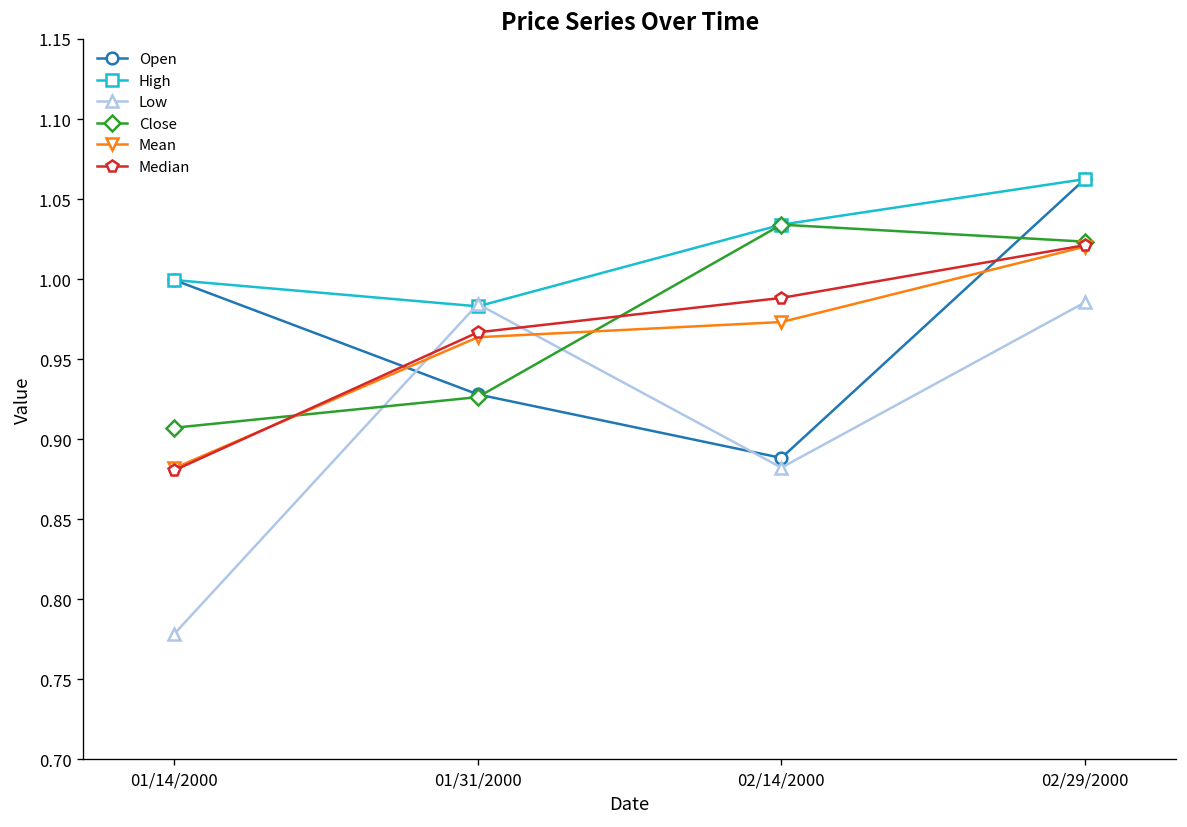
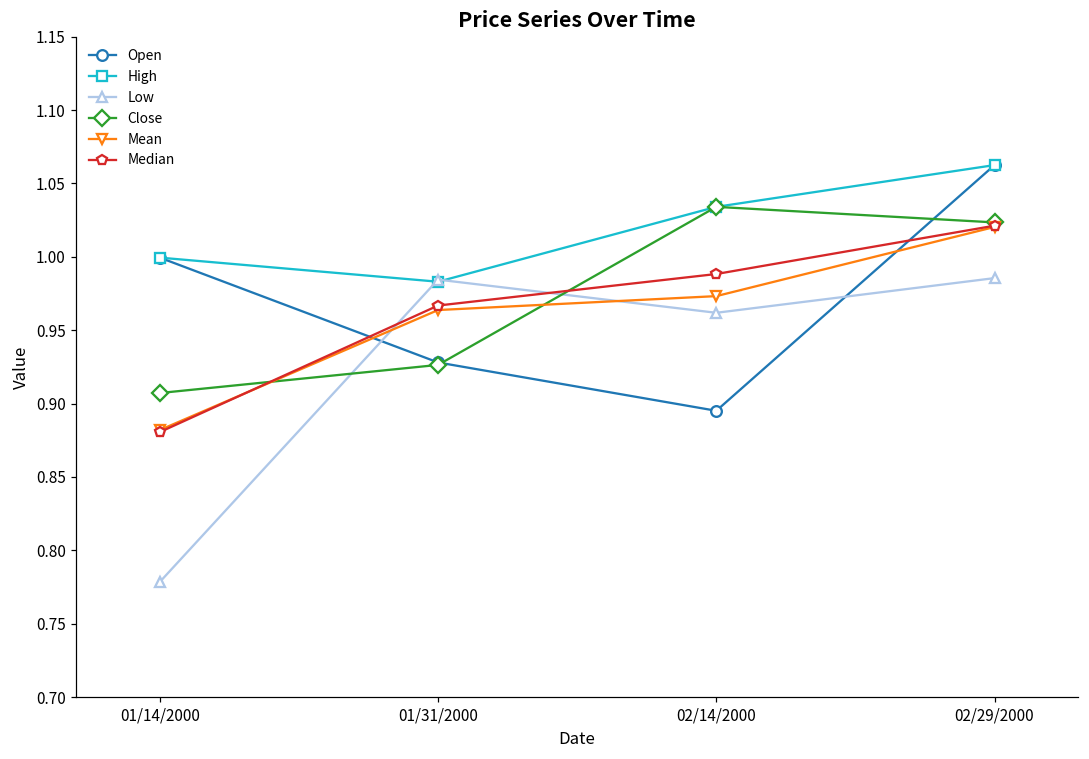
Open, 02/14/2000: 0.888 -> 0.895
Low, 02/14/2000: 0.882 -> 0.962
